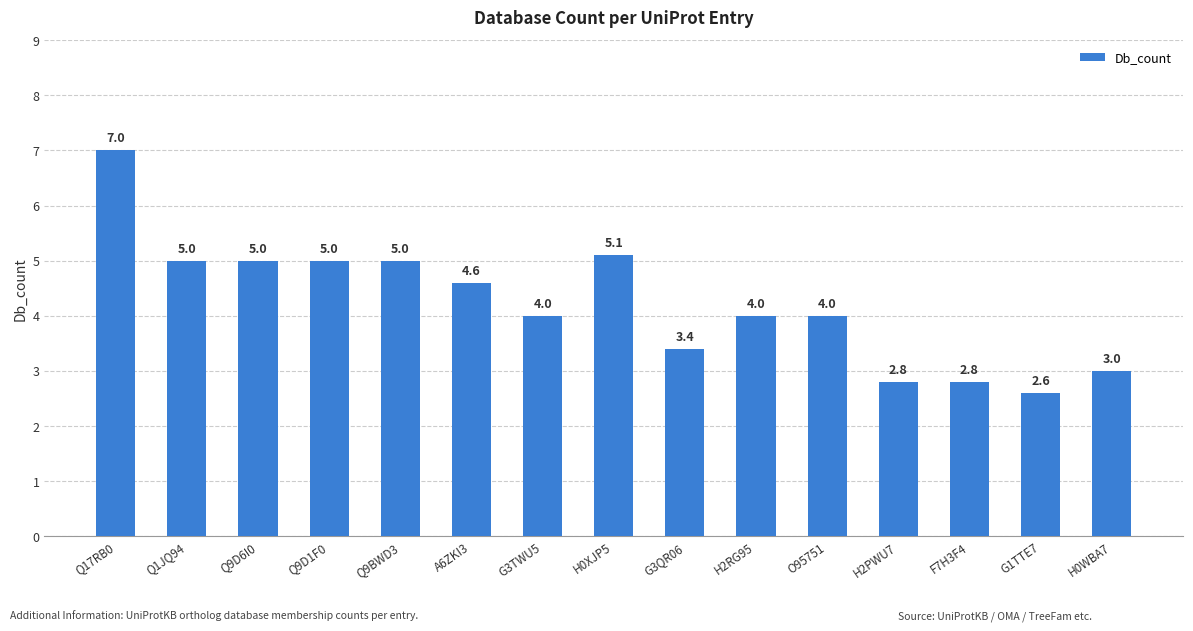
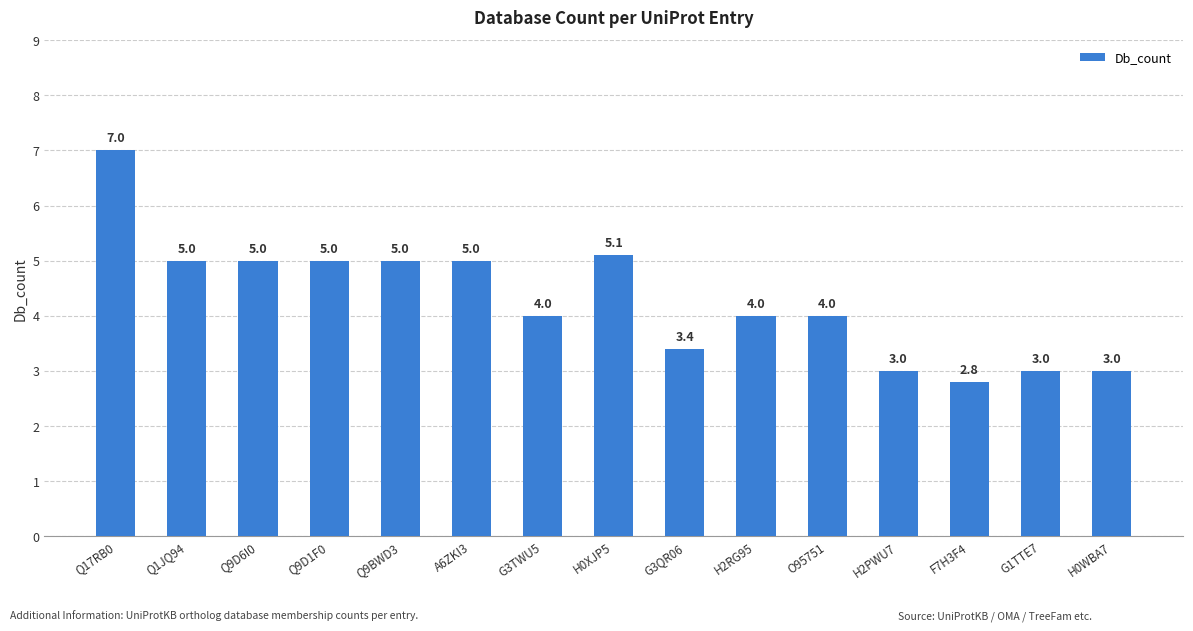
A6ZKI3: 4.6 -> 5.0
H2PWU7: 2.8 -> 3.0
G1TTE7: 2.6 -> 3.0
